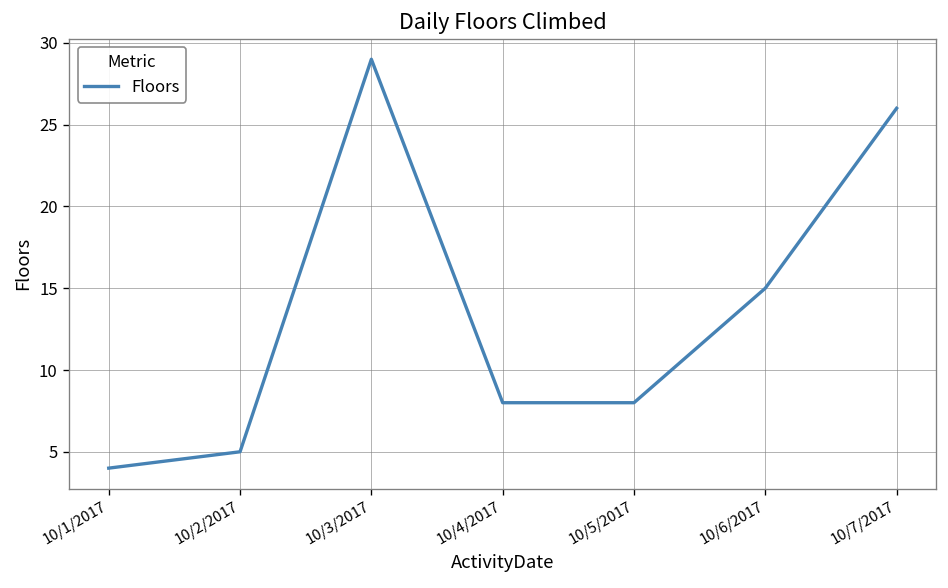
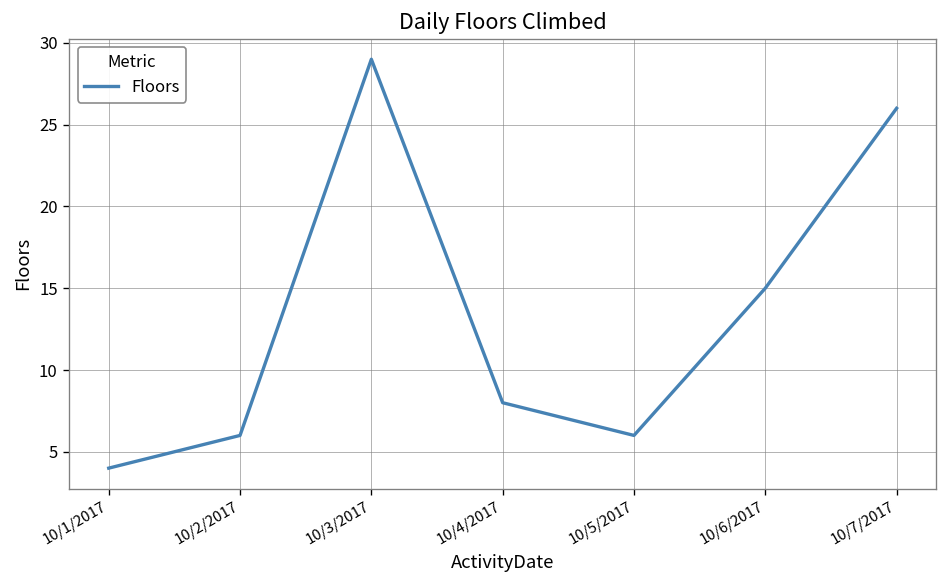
10/2/2017: 5 -> 6
10/5/2017: 8 -> 6
